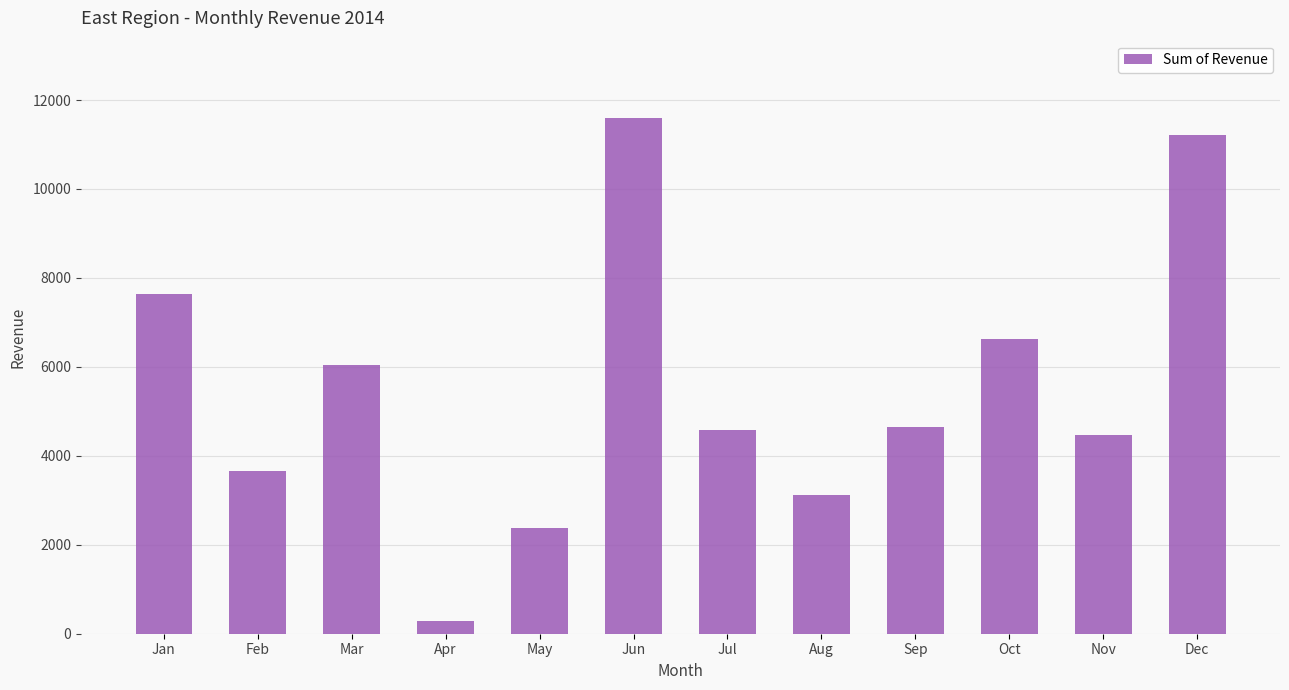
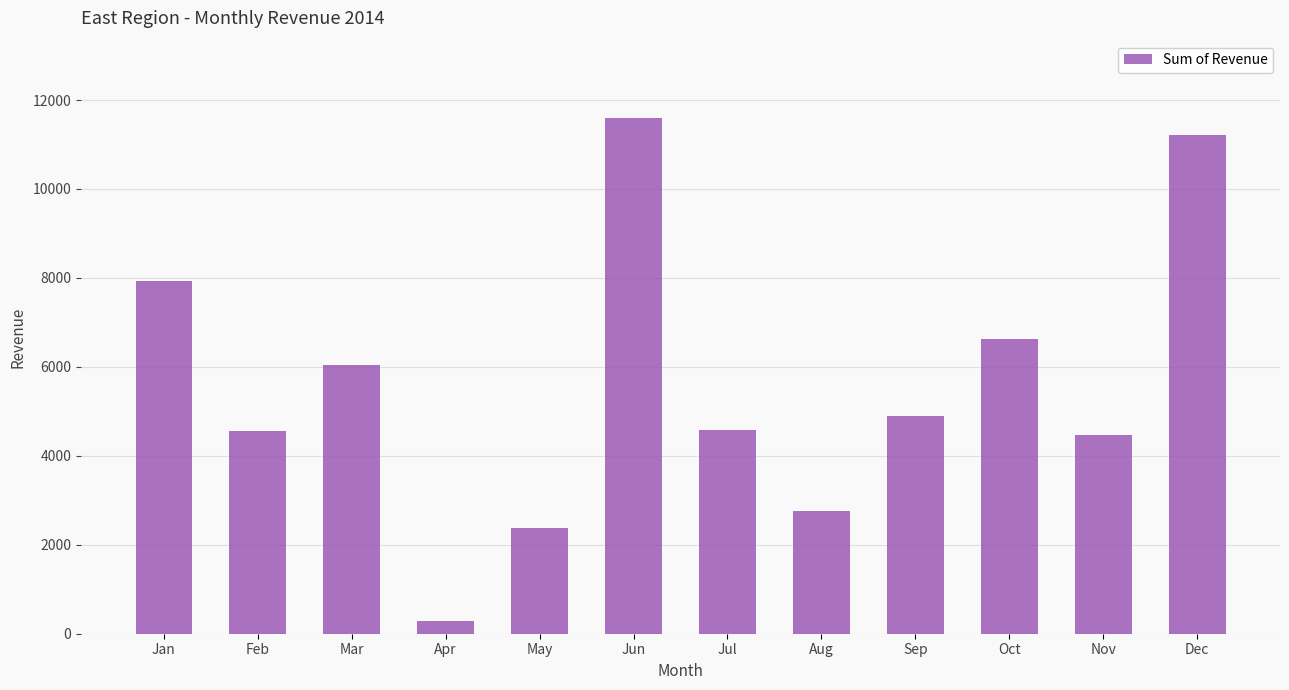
Jan: 7600 -> 7900
Feb: 3600 -> 4600
Aug: 3100 -> 2800
Sep: 4600 -> 4900
